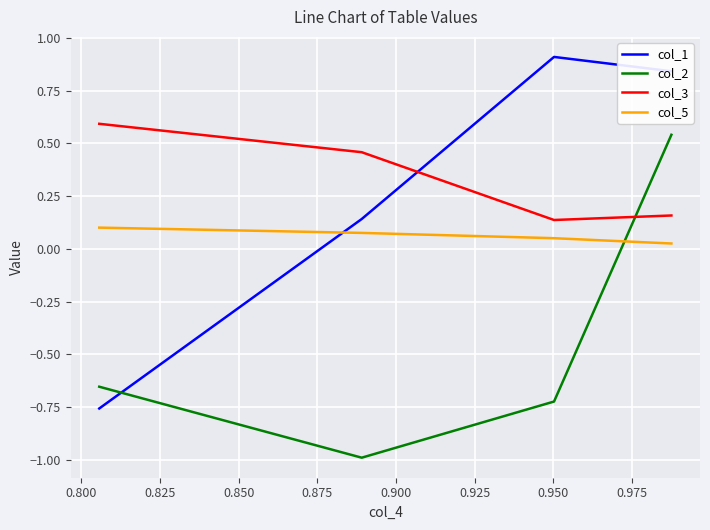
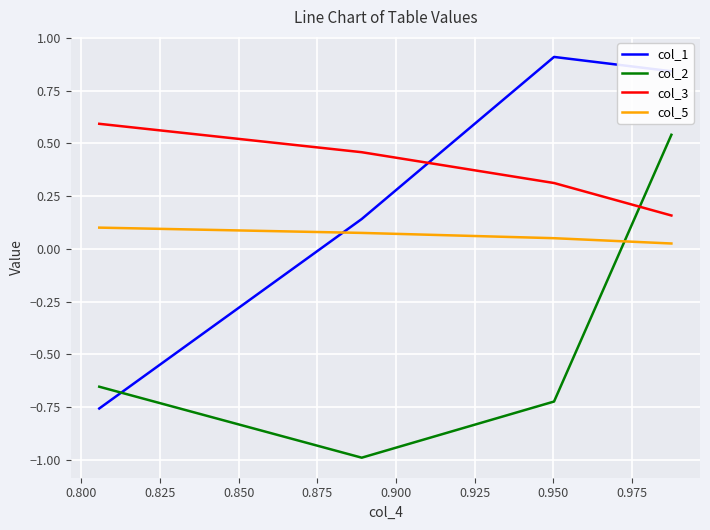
col_3, 0.950: 0.14 -> 0.31
